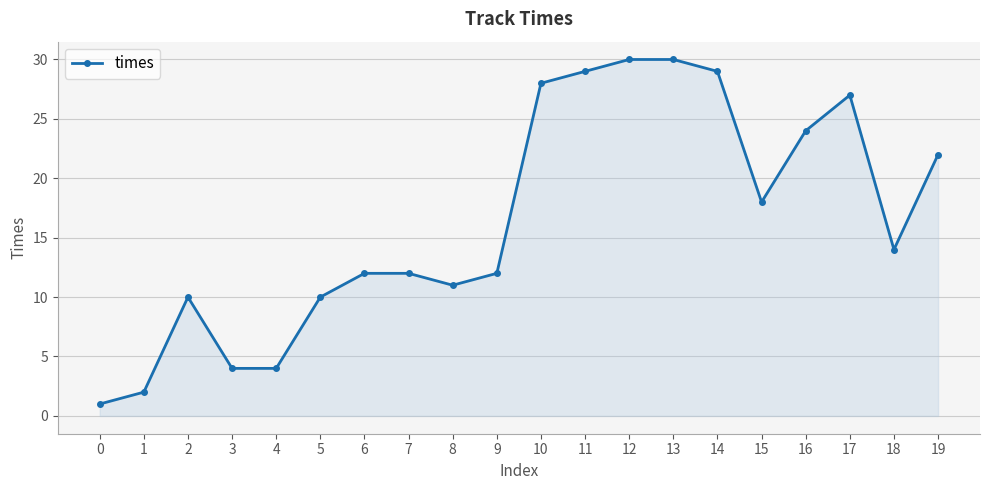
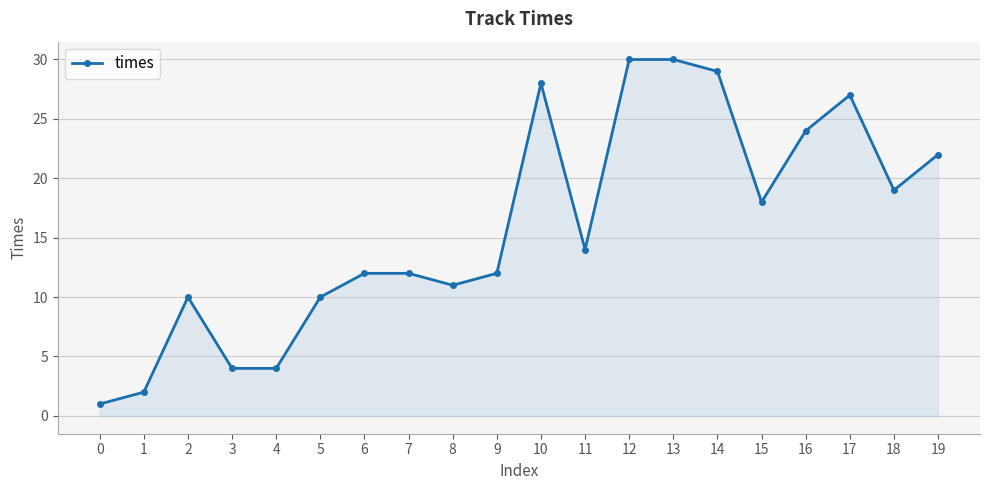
11: 29 -> 14
18: 14 -> 19
